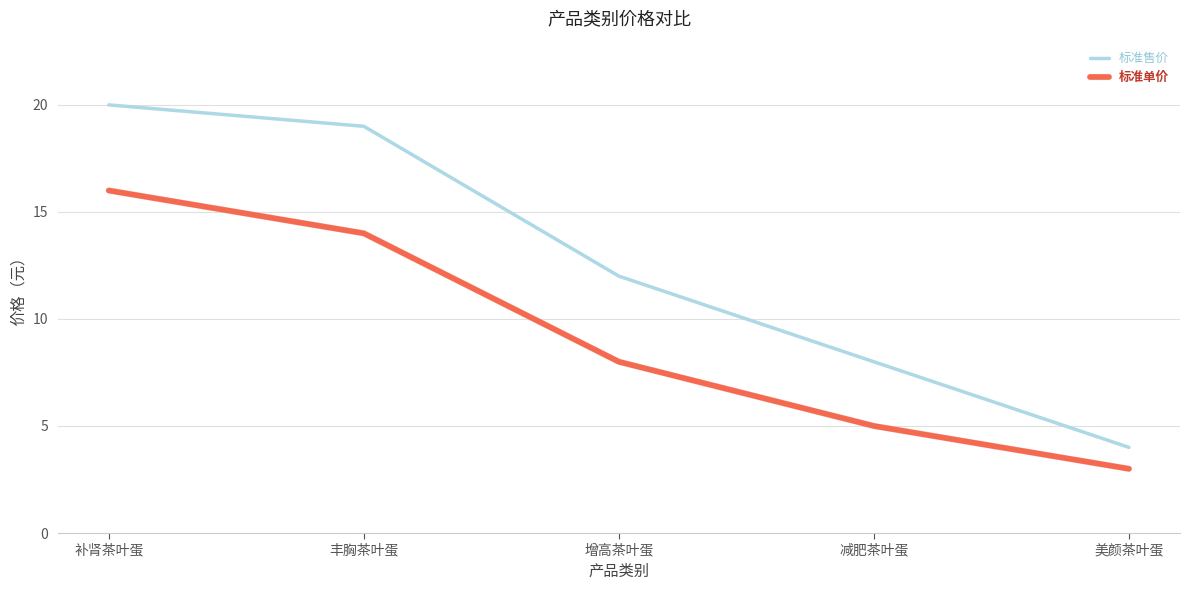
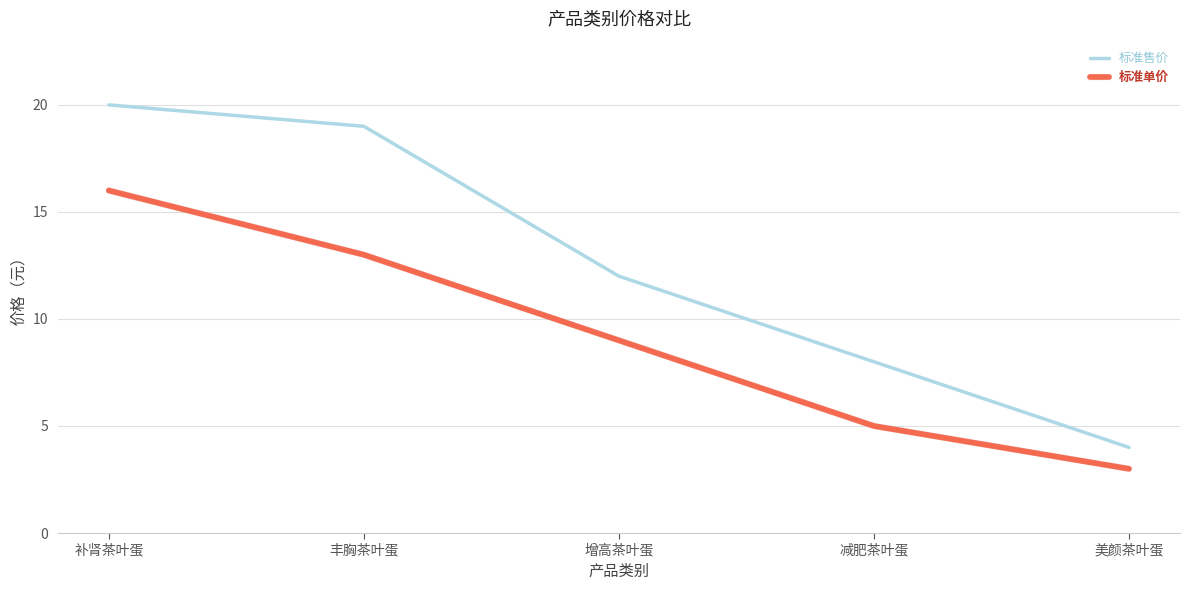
标准单价, 丰胸茶叶蛋: 14 -> 13
标准单价, 增高茶叶蛋: 8 -> 9
